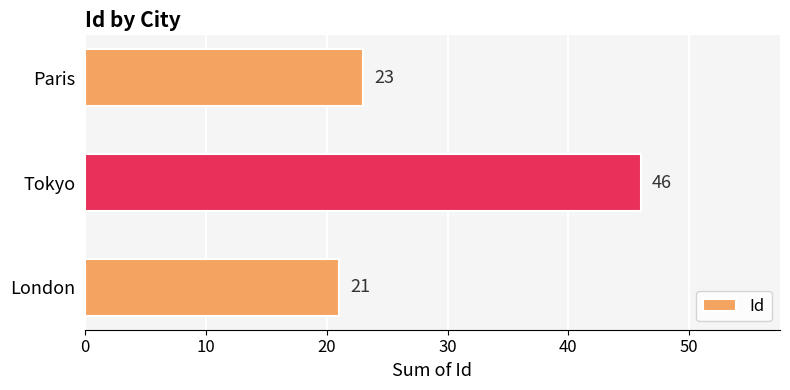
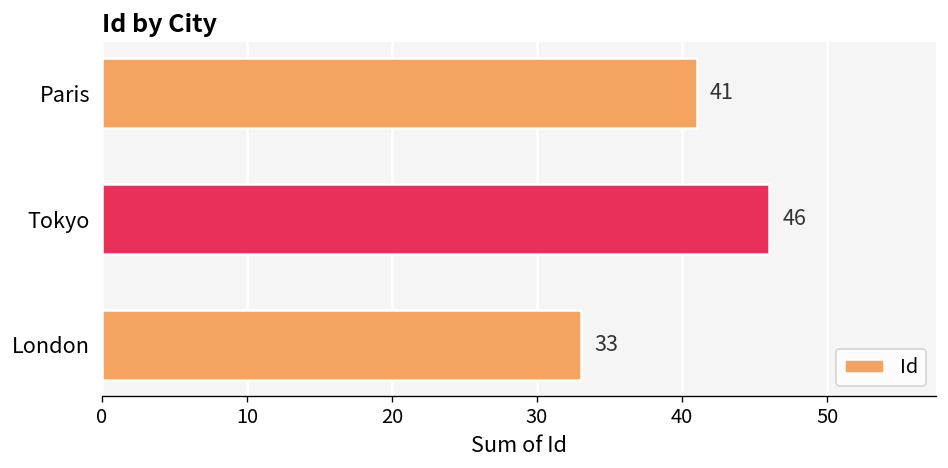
Paris: 23 -> 41
London: 21 -> 33
